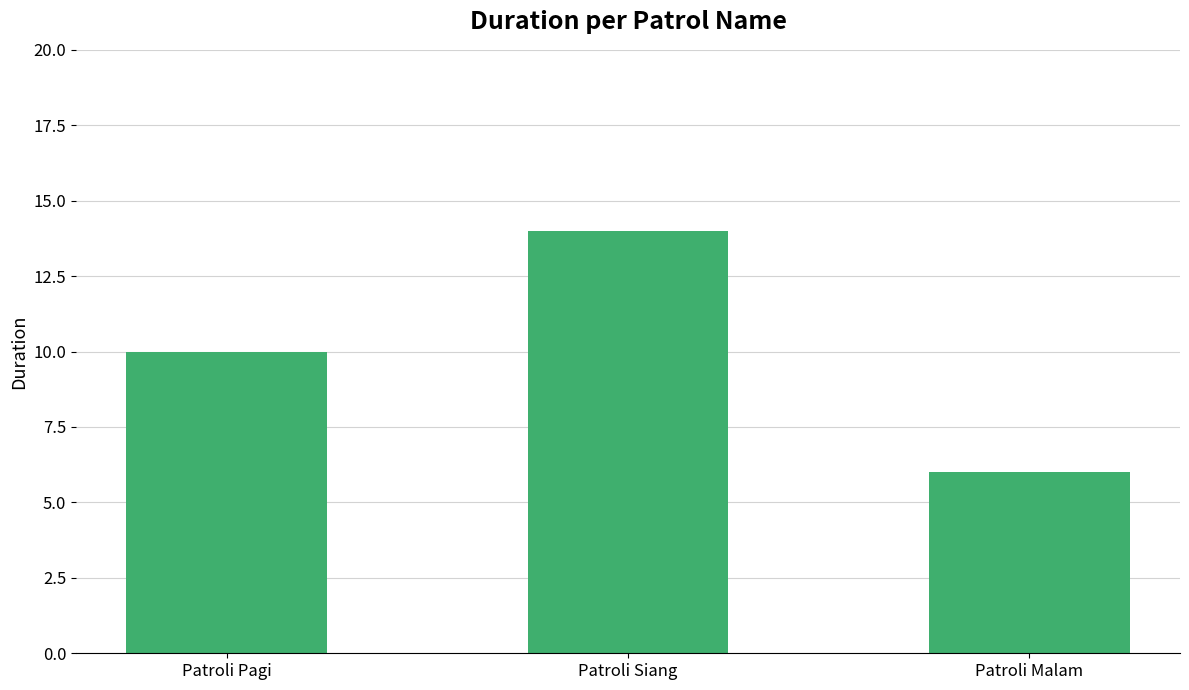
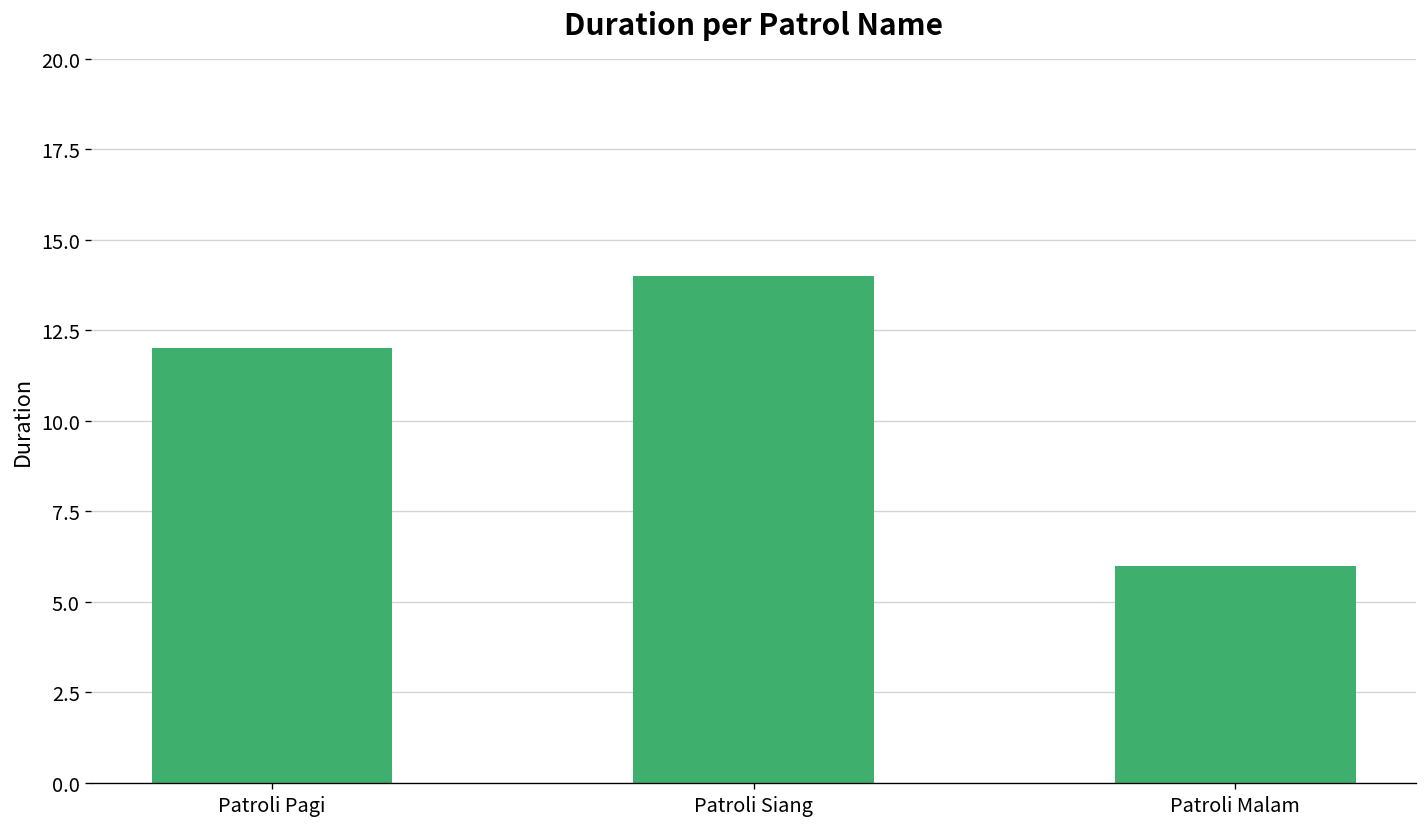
Patroli Pagi: 10 -> 12
